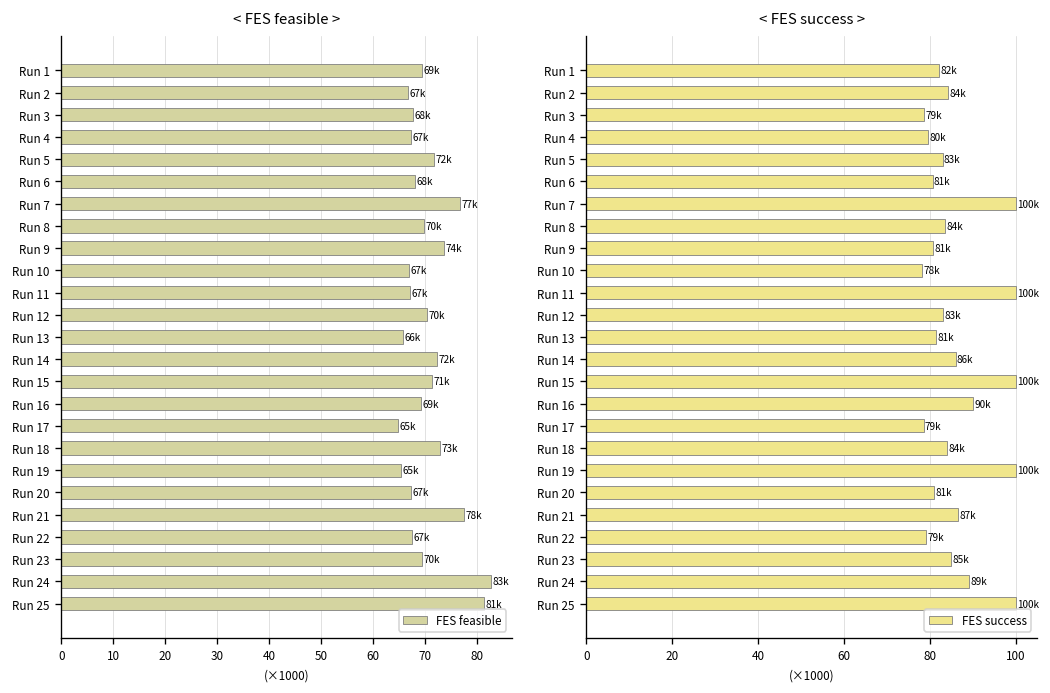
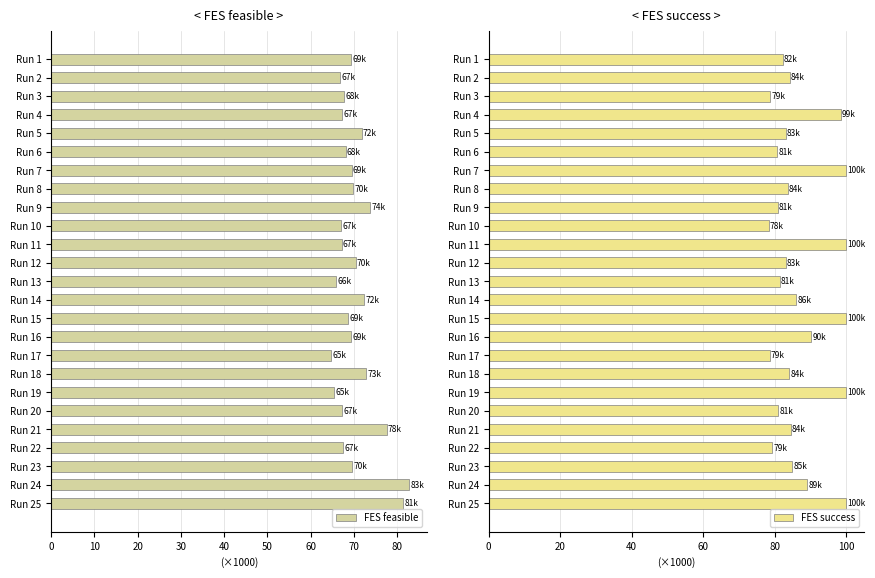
< FES feasible >, Run 7: 77k -> 69k
< FES feasible >, Run 15: 71k -> 69k
< FES success >, Run 4: 80k -> 99k
< FES success >, Run 21: 87k -> 84k
